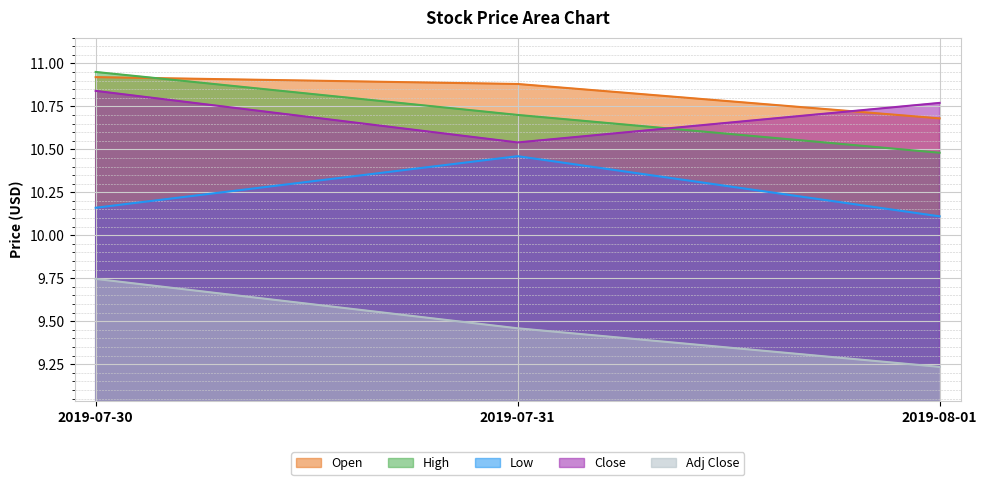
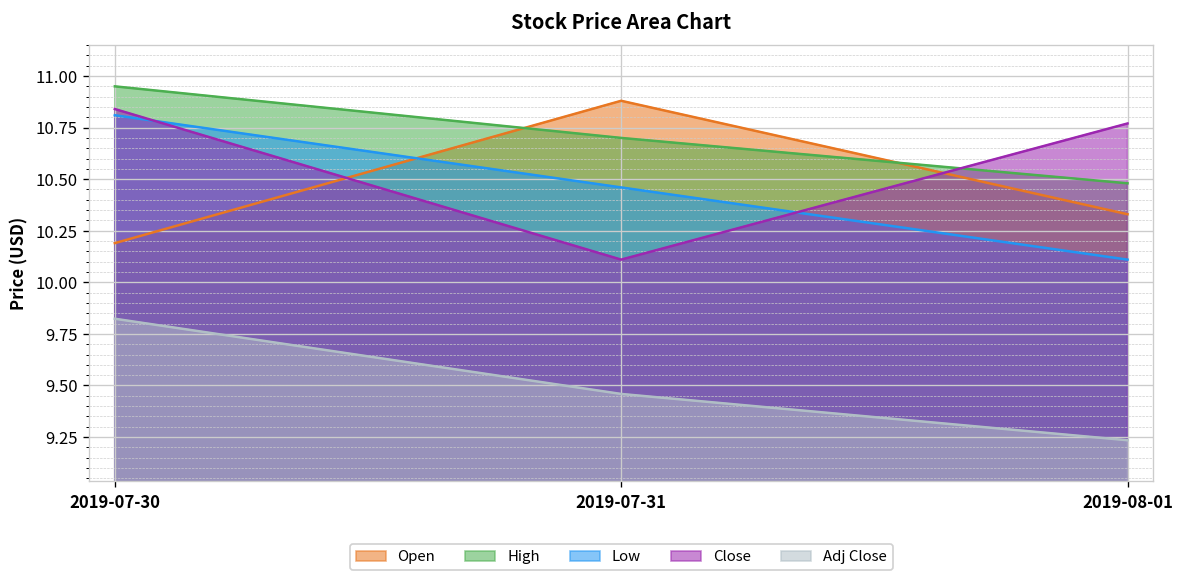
Open, 2019-07-30: 10.92 -> 10.19
Low, 2019-07-30: 10.16 -> 10.81
Adj Close, 2019-07-30: 9.75 -> 9.82
Close, 2019-07-31: 10.54 -> 10.11
Open, 2019-08-01: 10.68 -> 10.33
